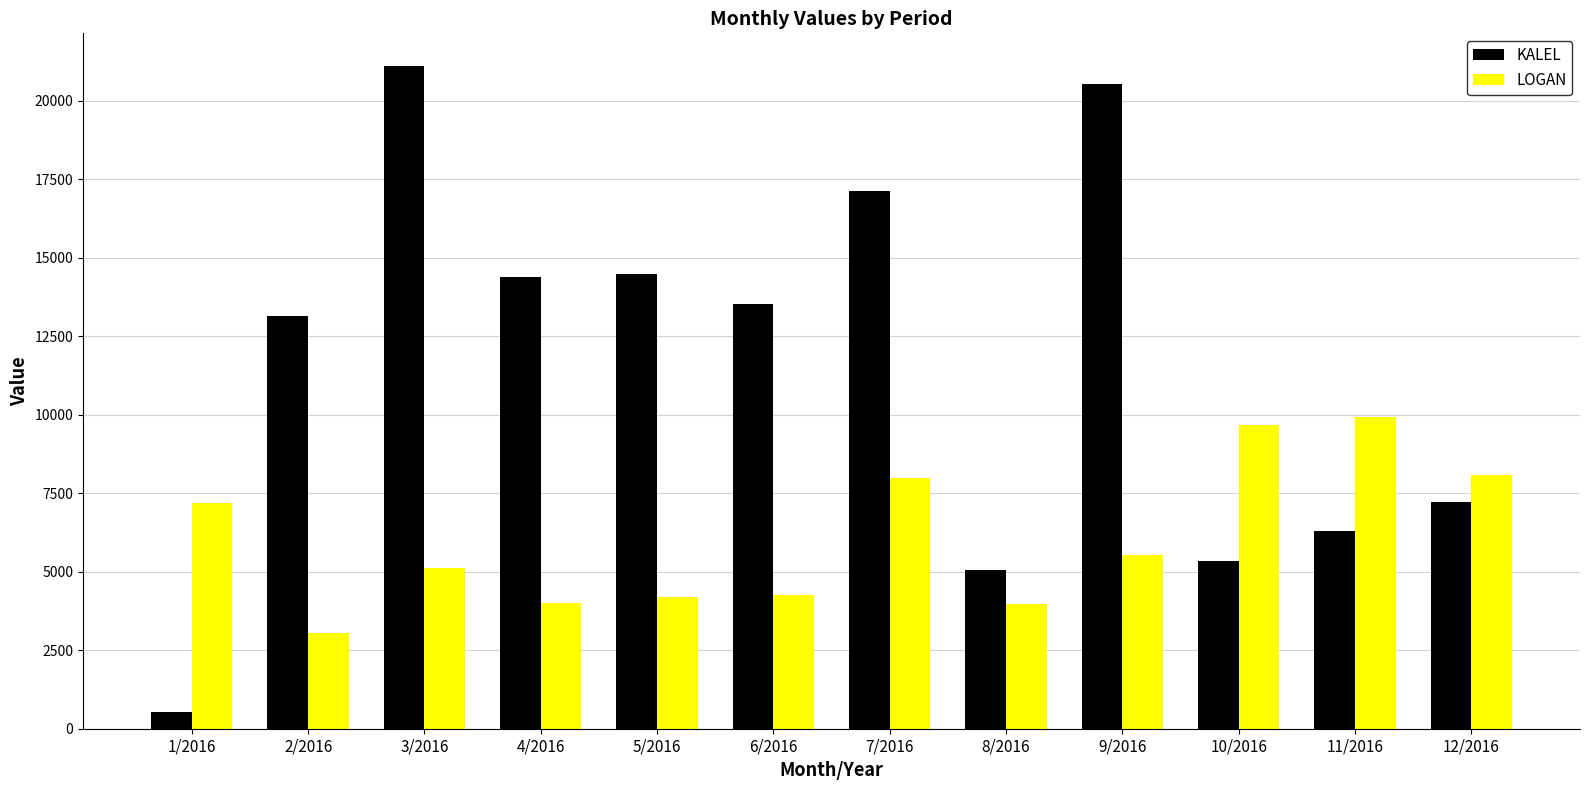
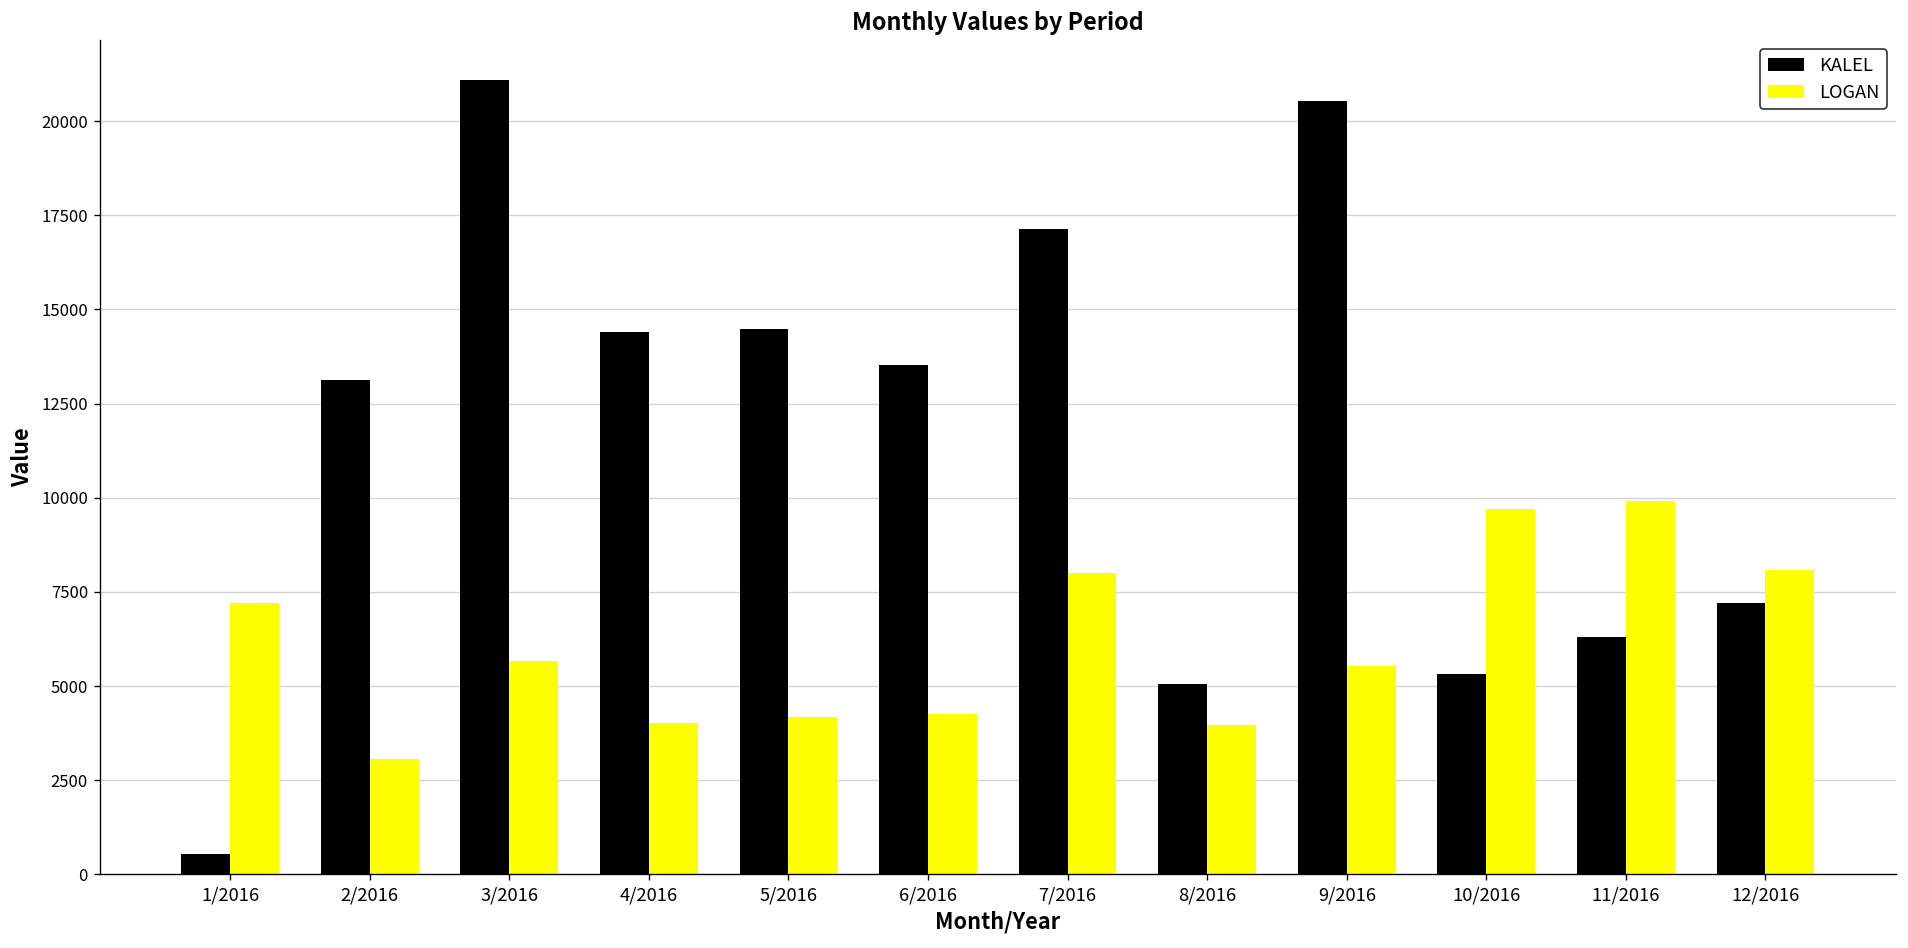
LOGAN, 3/2016: 5100 -> 5700
